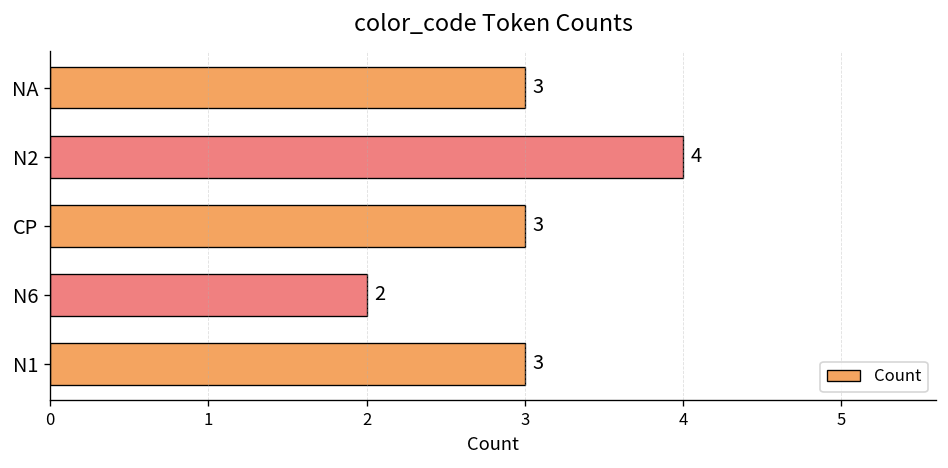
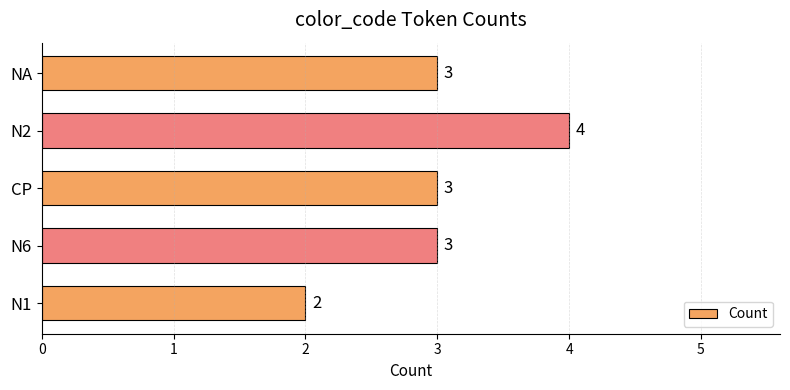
N6: 2 -> 3
N1: 3 -> 2
